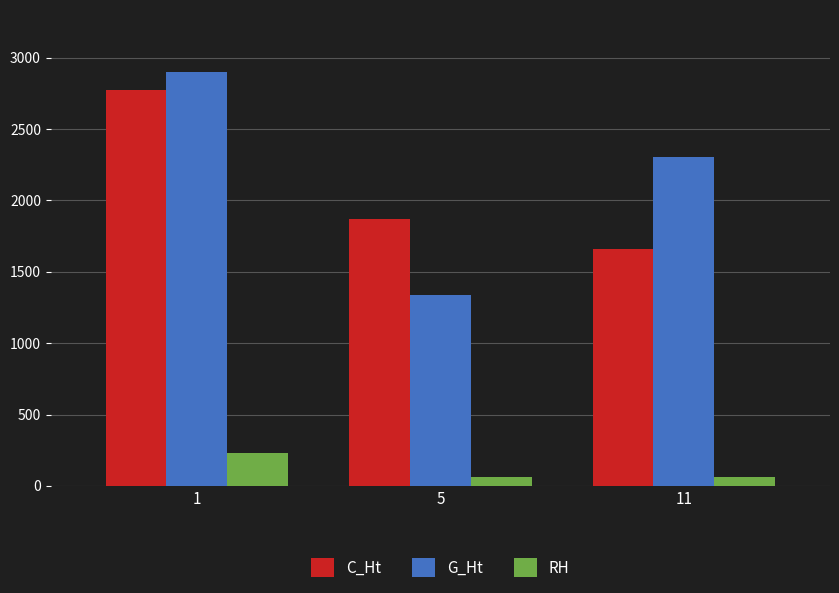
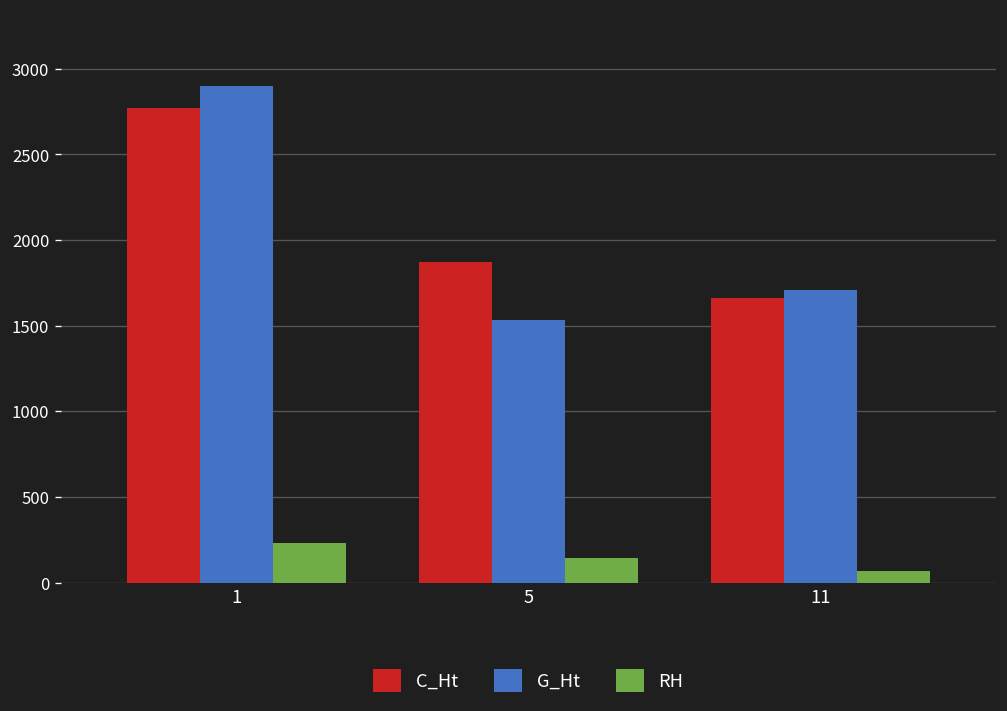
G_Ht, 5: 1340 -> 1530
RH, 5: 70 -> 150
G_Ht, 11: 2300 -> 1710
